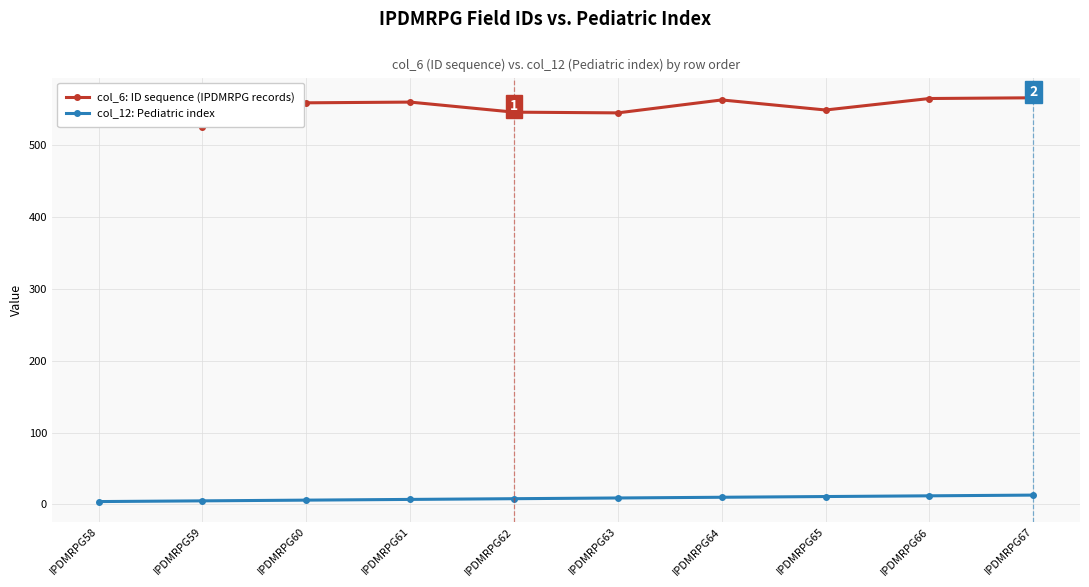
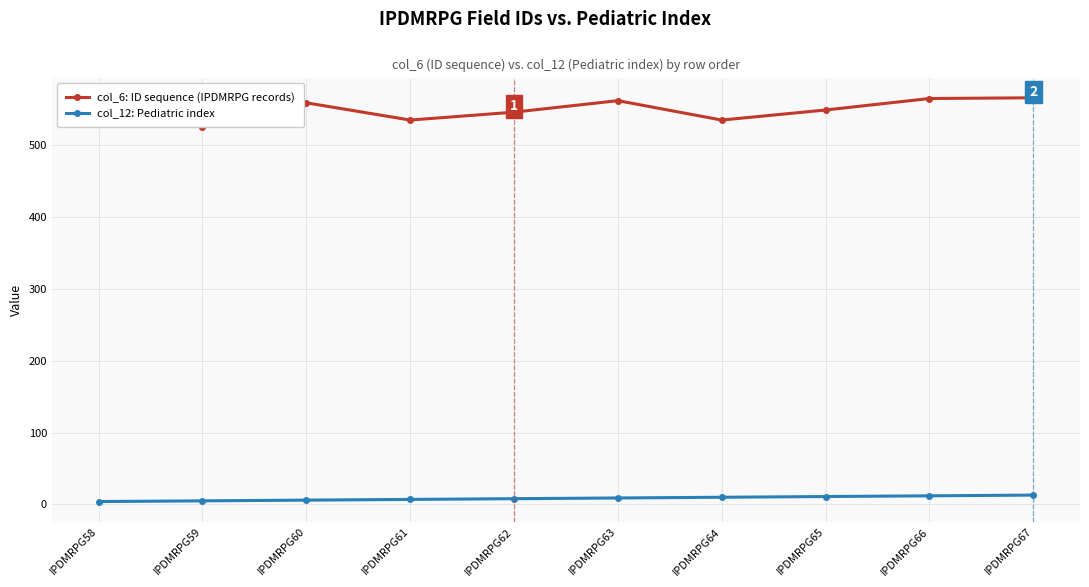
col_6: ID sequence (IPDMRPG records), IPDMRPG61: 560 -> 540
col_6: ID sequence (IPDMRPG records), IPDMRPG63: 550 -> 560
col_6: ID sequence (IPDMRPG records), IPDMRPG64: 560 -> 540
